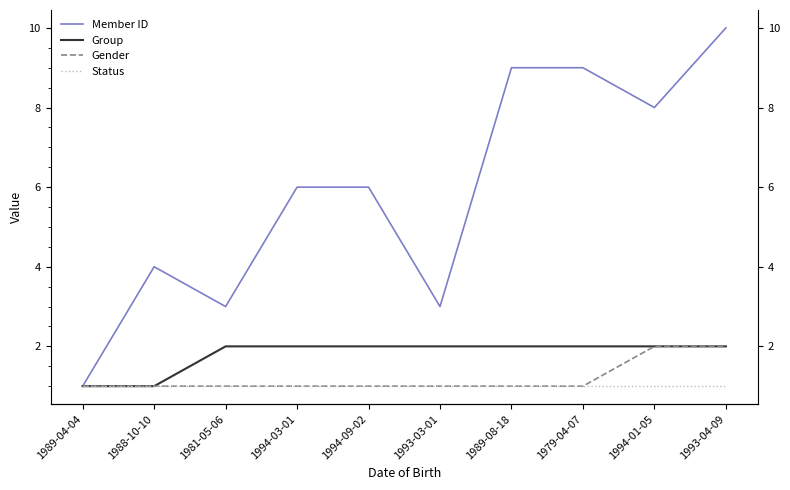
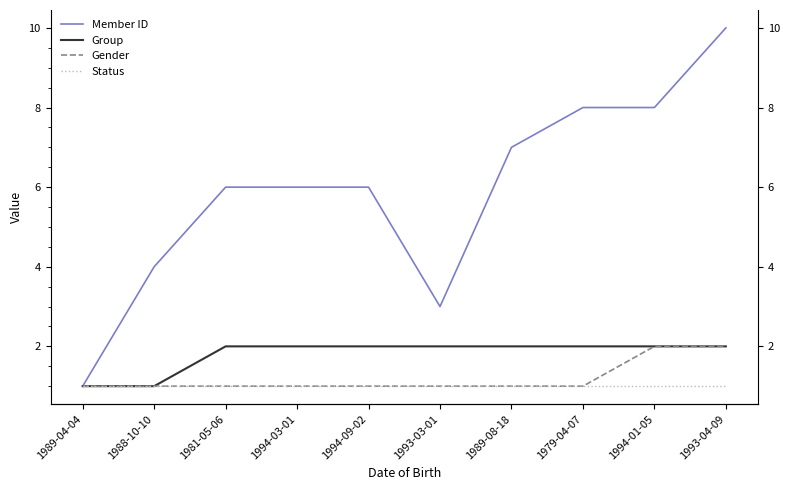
Member ID, 1981-05-06: 3 -> 6
Member ID, 1989-08-18: 9 -> 7
Member ID, 1979-04-07: 9 -> 8
